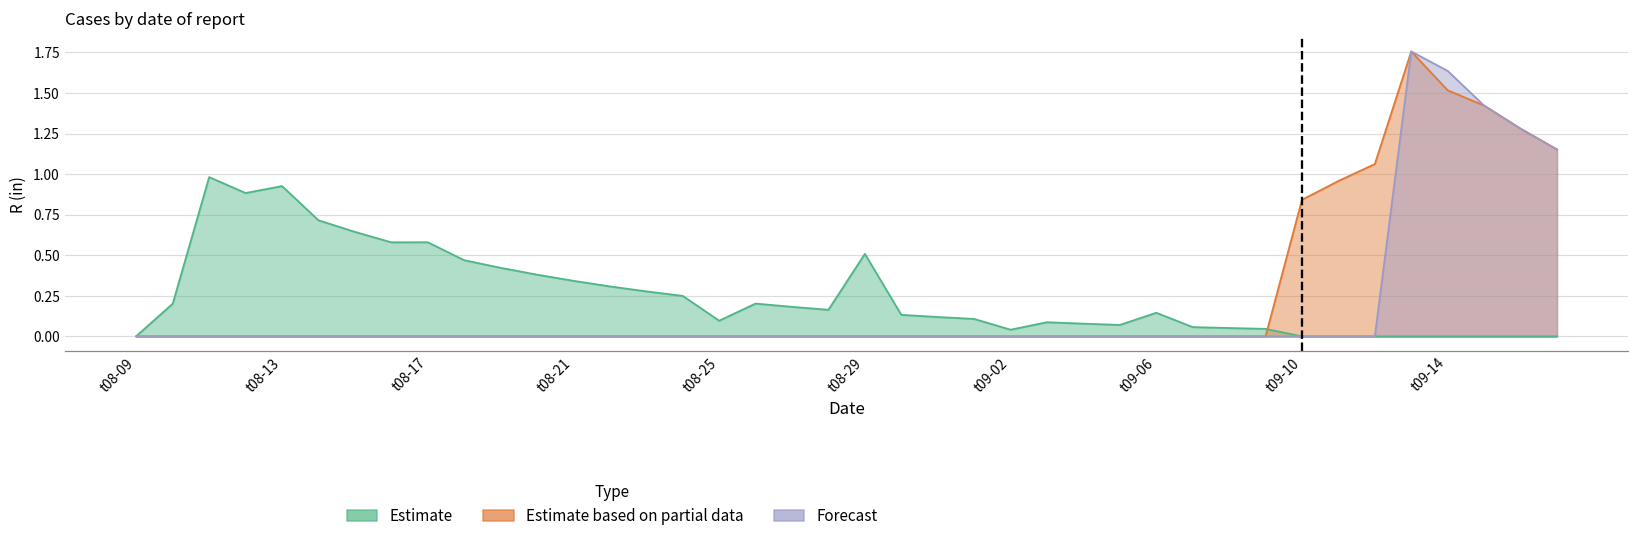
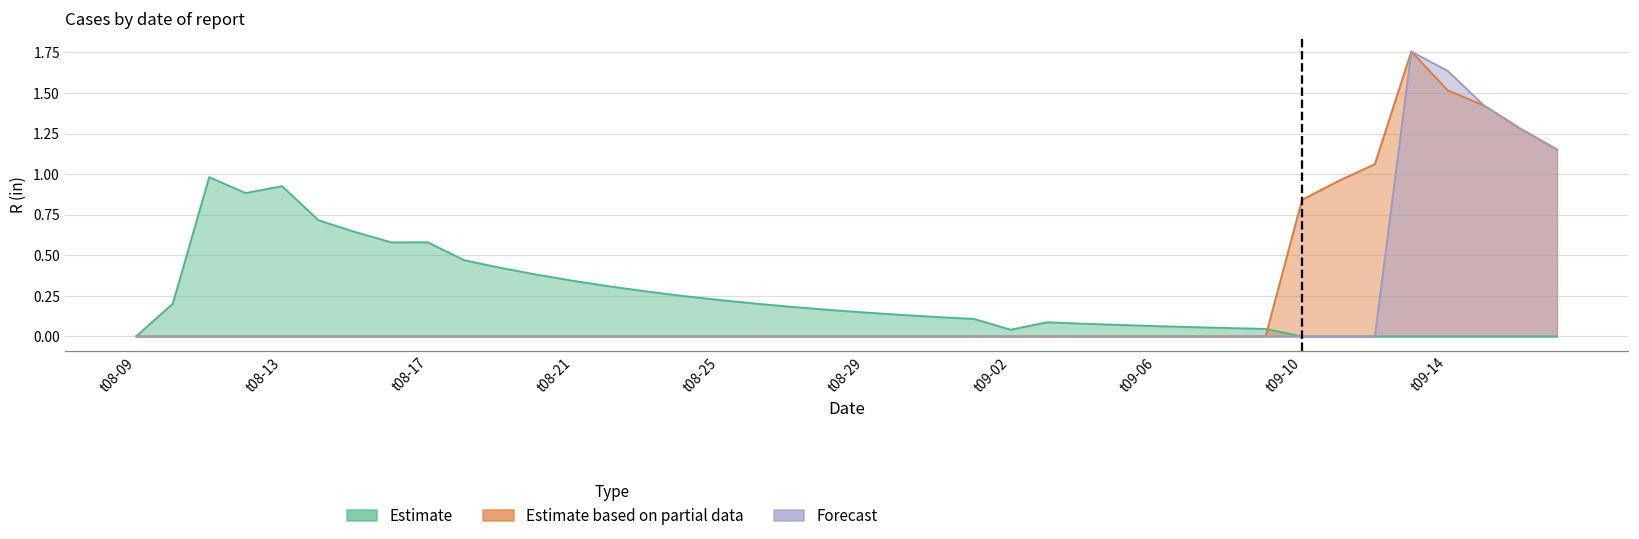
Estimate, t08-25: 0.10 -> 0.22
Estimate, t08-29: 0.51 -> 0.15
Estimate, t09-06: 0.15 -> 0.06
